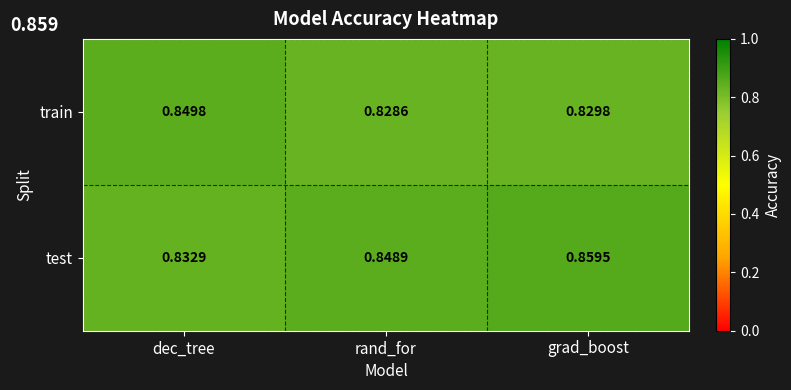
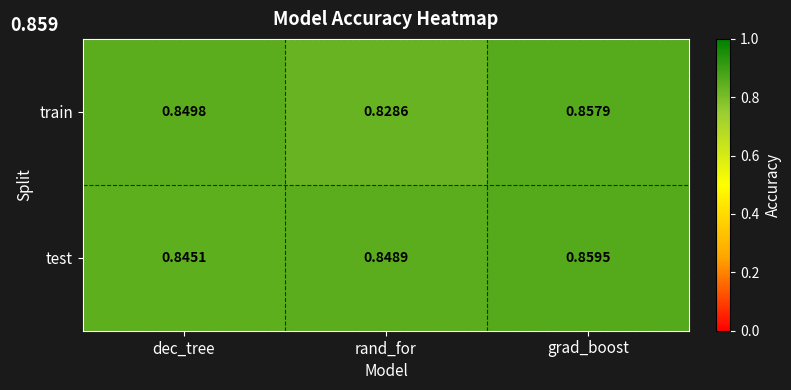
train, grad_boost: 0.8298 -> 0.8579
test, dec_tree: 0.8329 -> 0.8451
